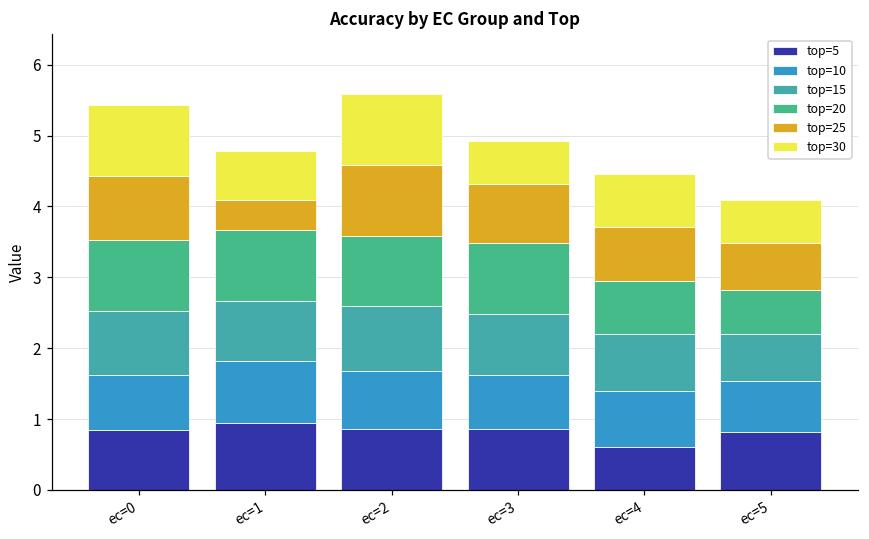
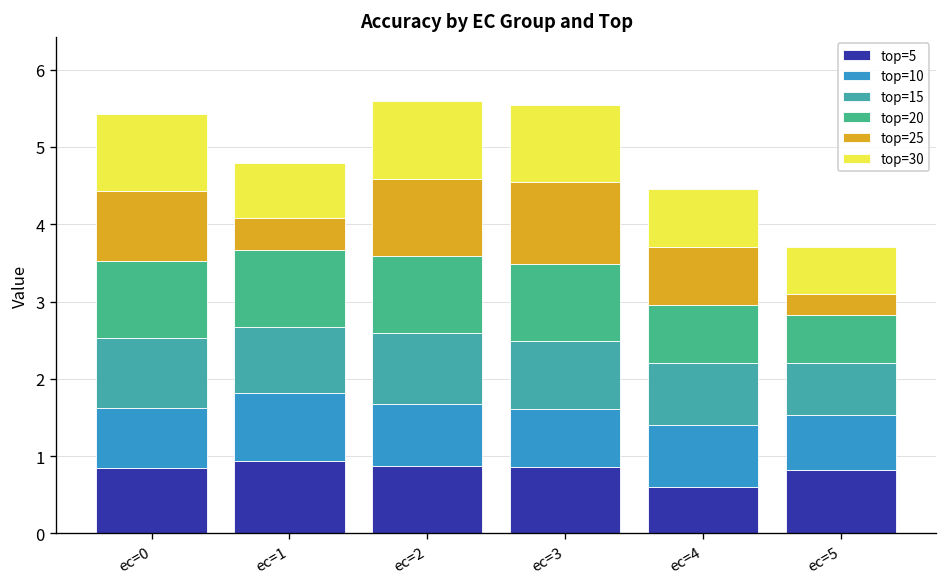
top=25, ec=3: 0.8 -> 1.1
top=30, ec=3: 0.6 -> 1.0
top=25, ec=5: 0.7 -> 0.3
